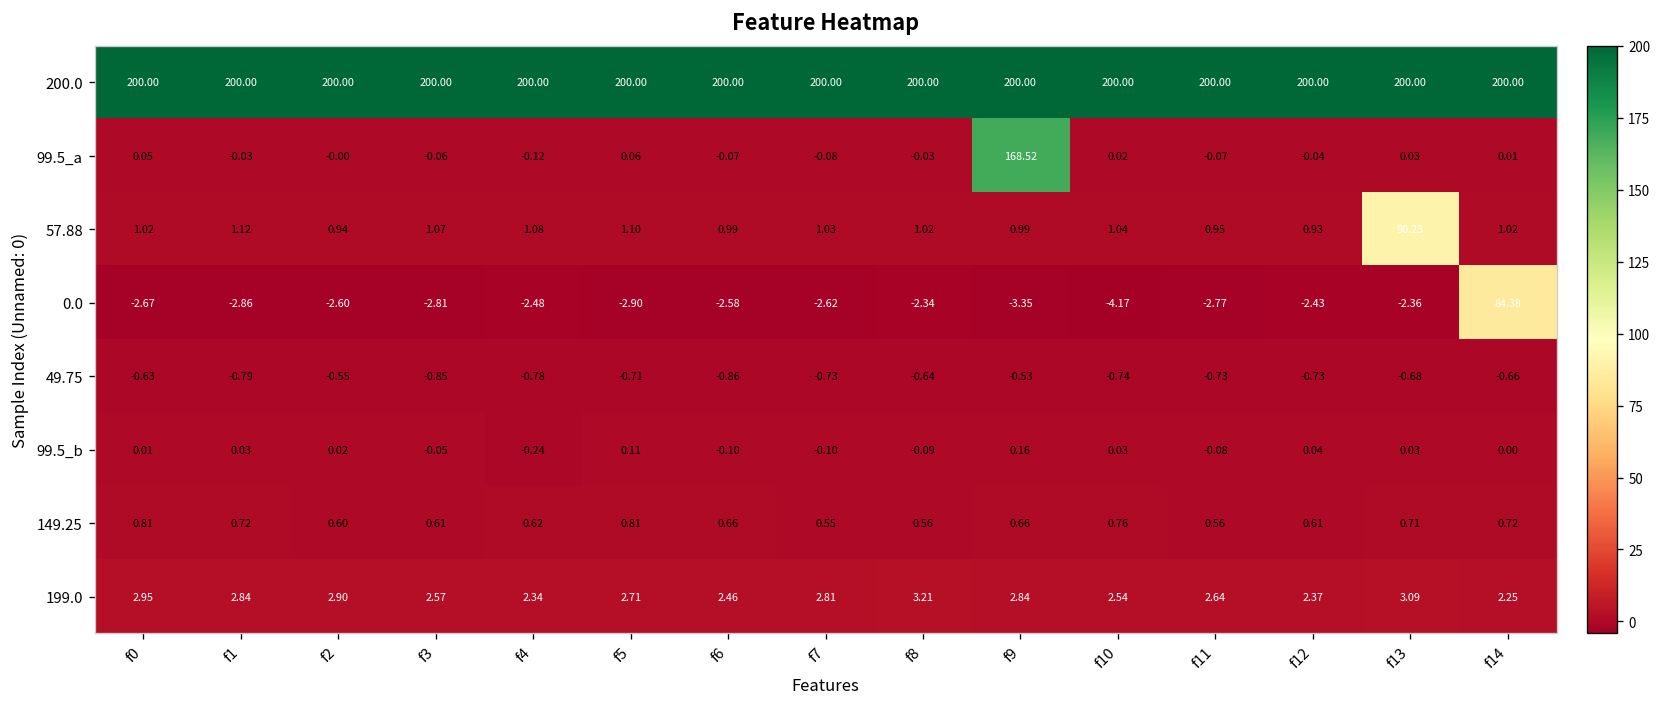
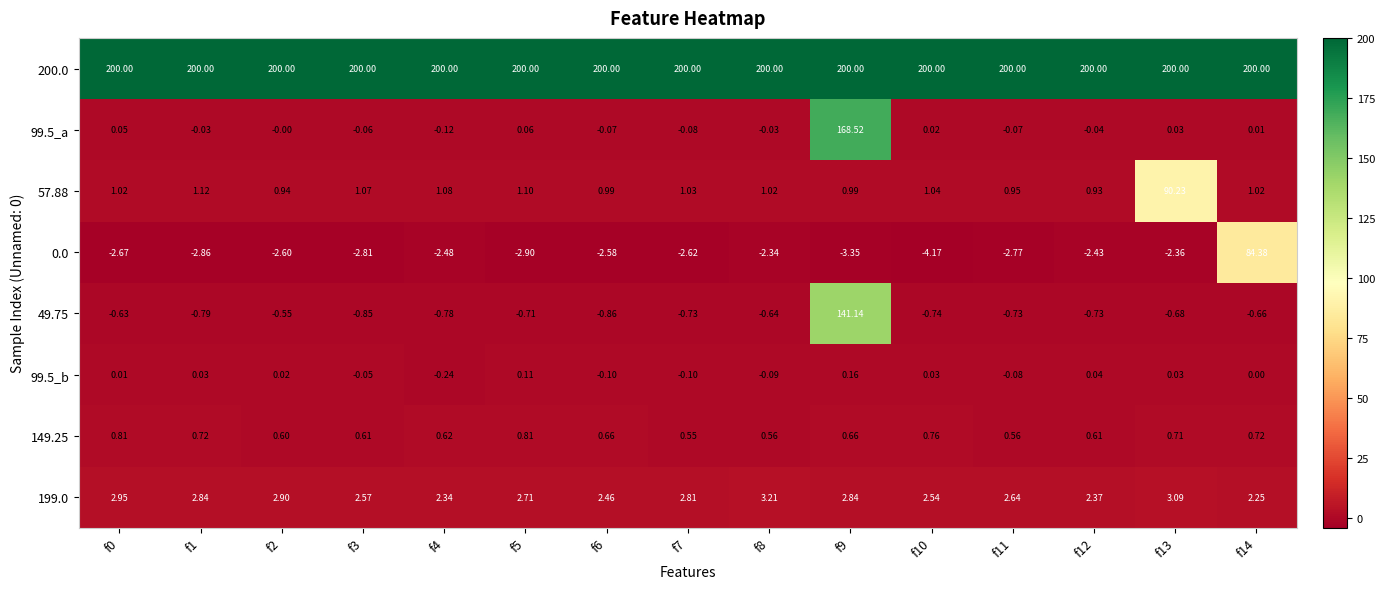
49.75, f9: -0.53 -> 141.14
